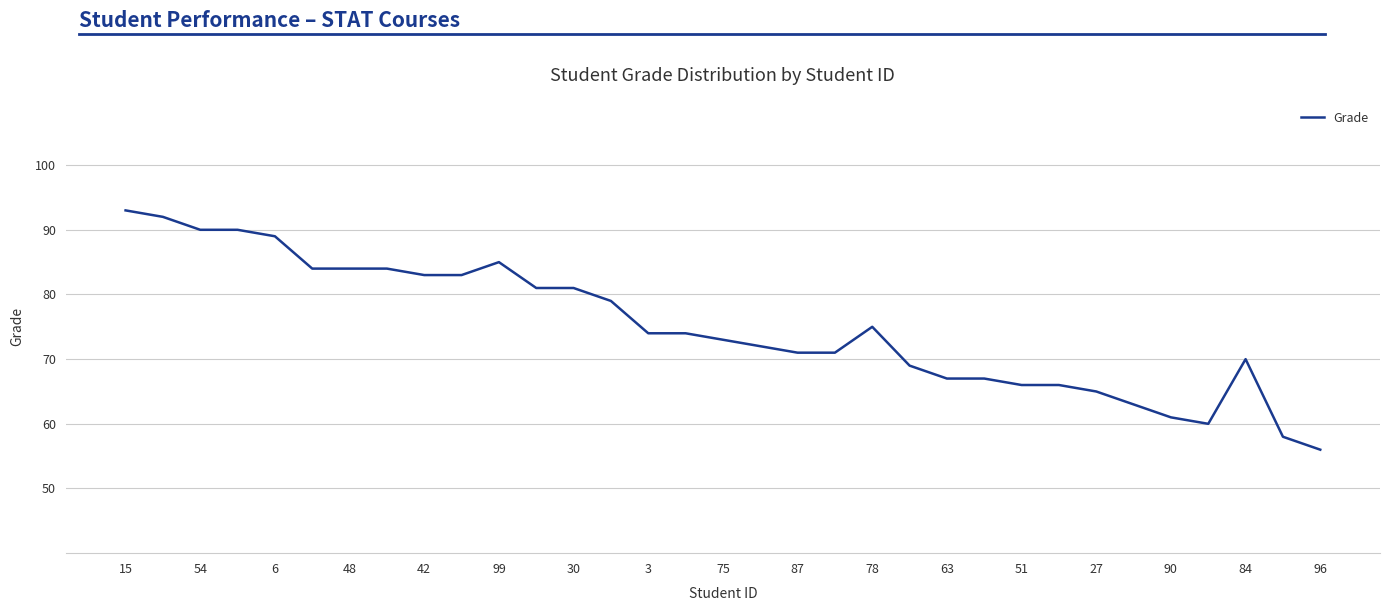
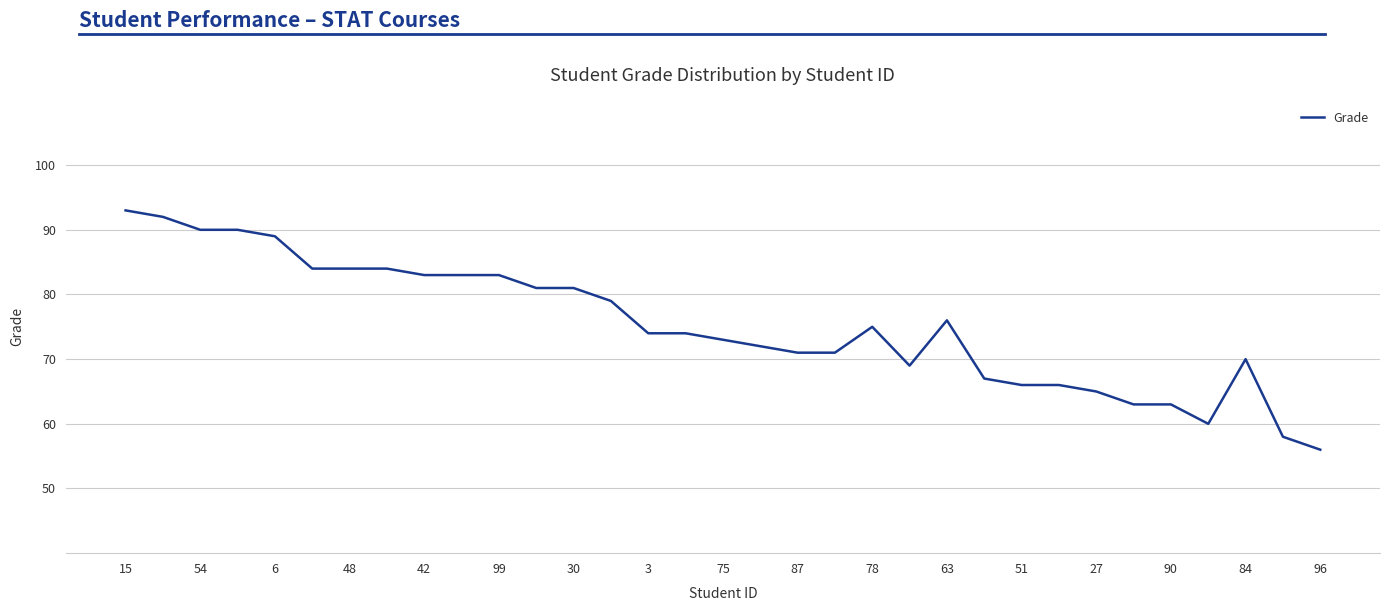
99: 85 -> 83
63: 67 -> 76
90: 61 -> 63
